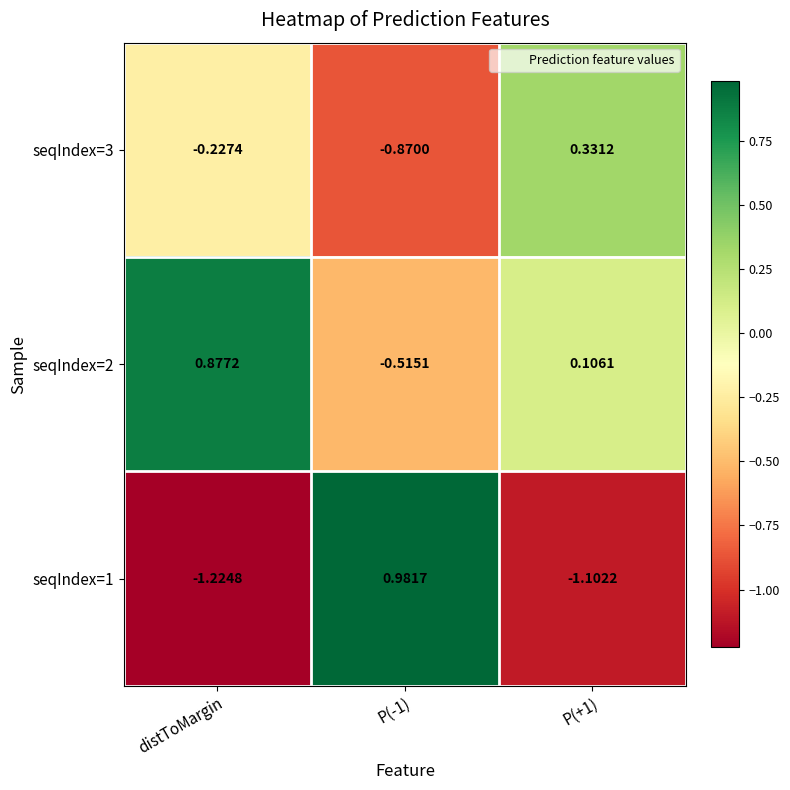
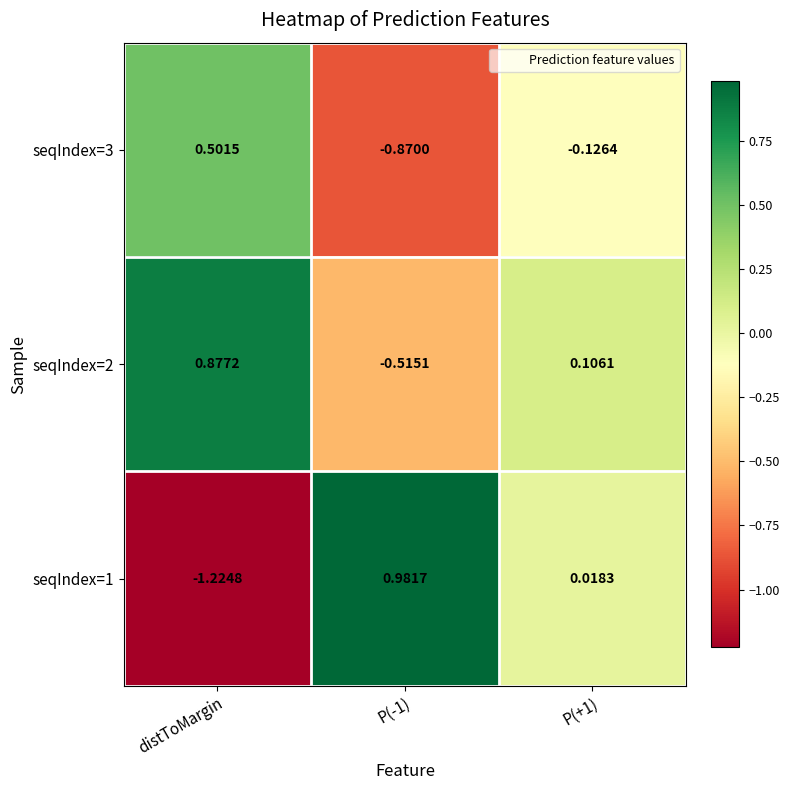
seqIndex=3, distToMargin: -0.2274 -> 0.5015
seqIndex=3, P(+1): 0.3312 -> -0.1264
seqIndex=1, P(+1): -1.1022 -> 0.0183
